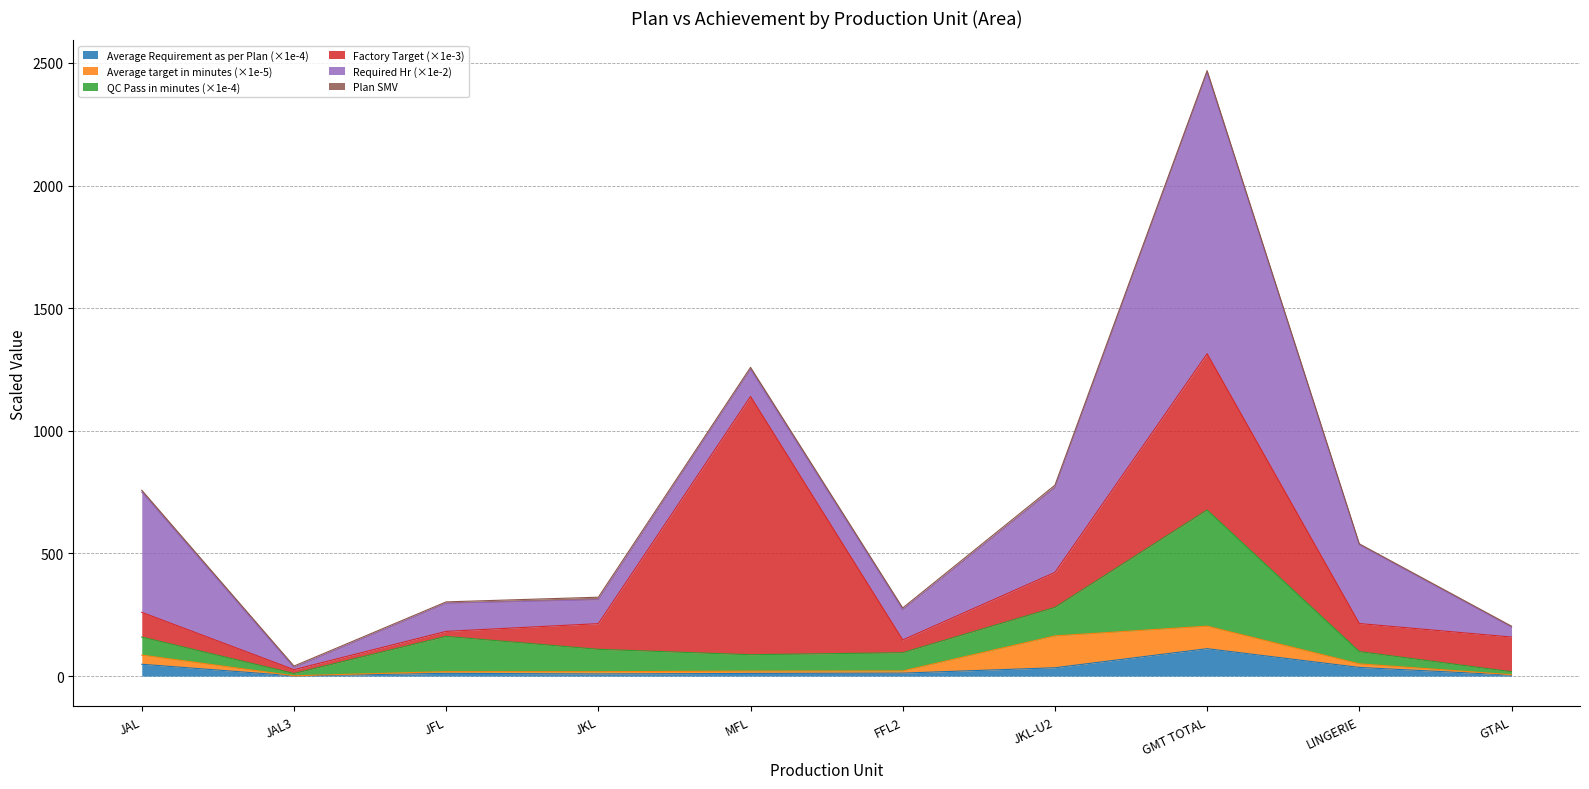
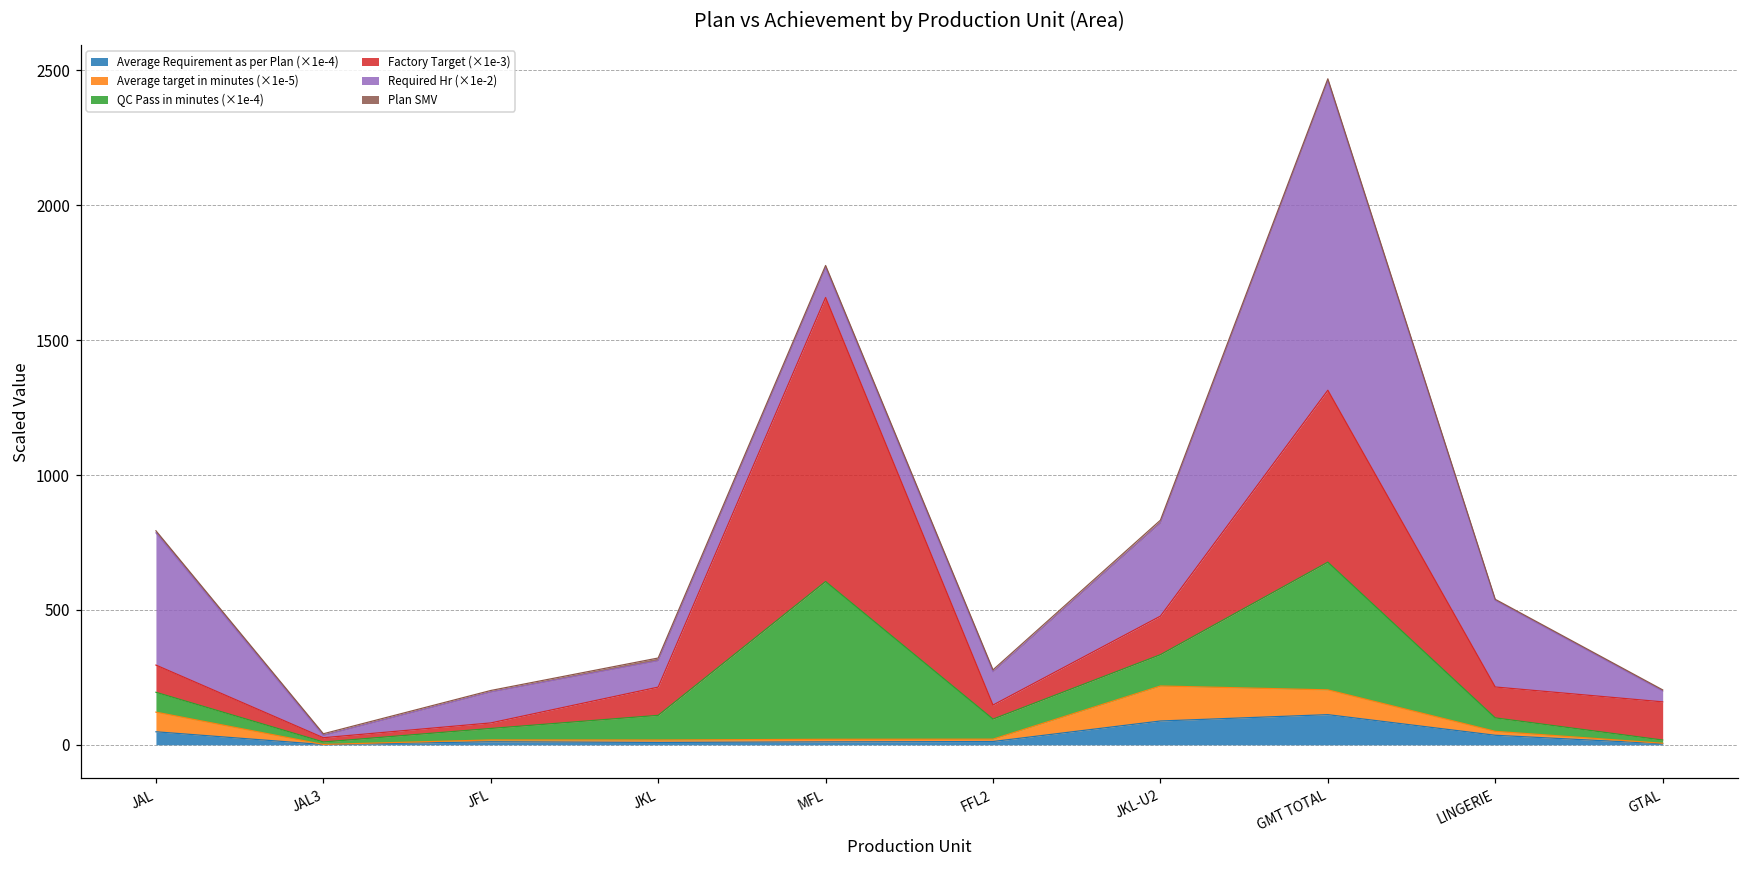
Average target in minutes (×1e-5), JAL: 40 -> 70
QC Pass in minutes (×1e-4), JFL: 140 -> 40
QC Pass in minutes (×1e-4), MFL: 70 -> 580
Average Requirement as per Plan (×1e-4), JKL-U2: 30 -> 90
